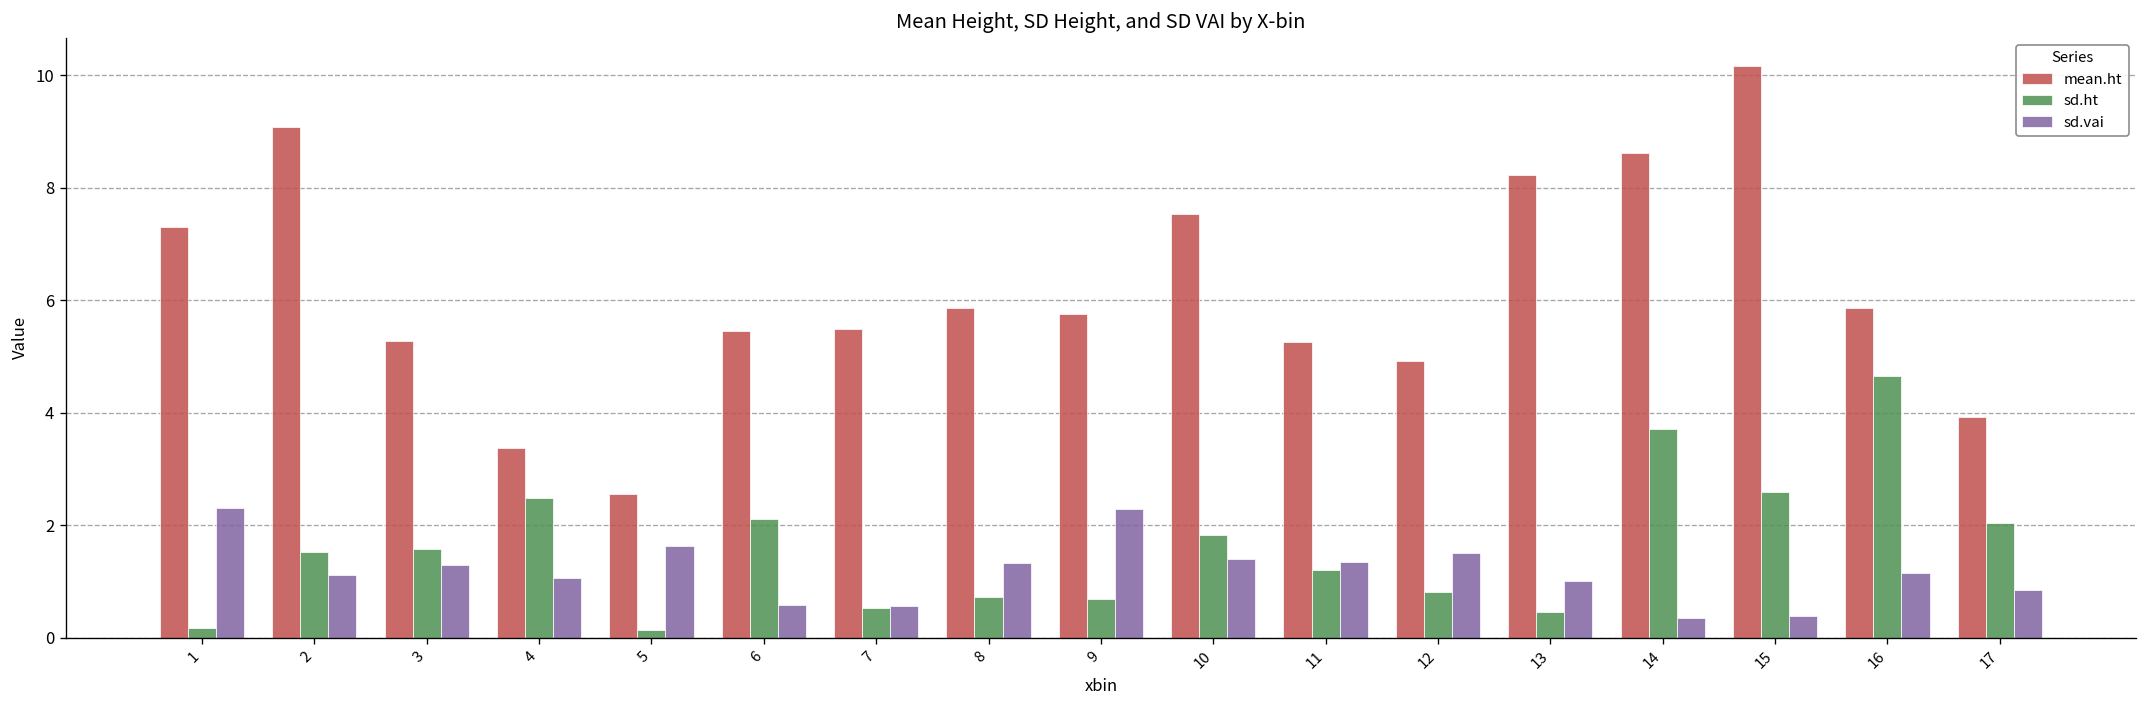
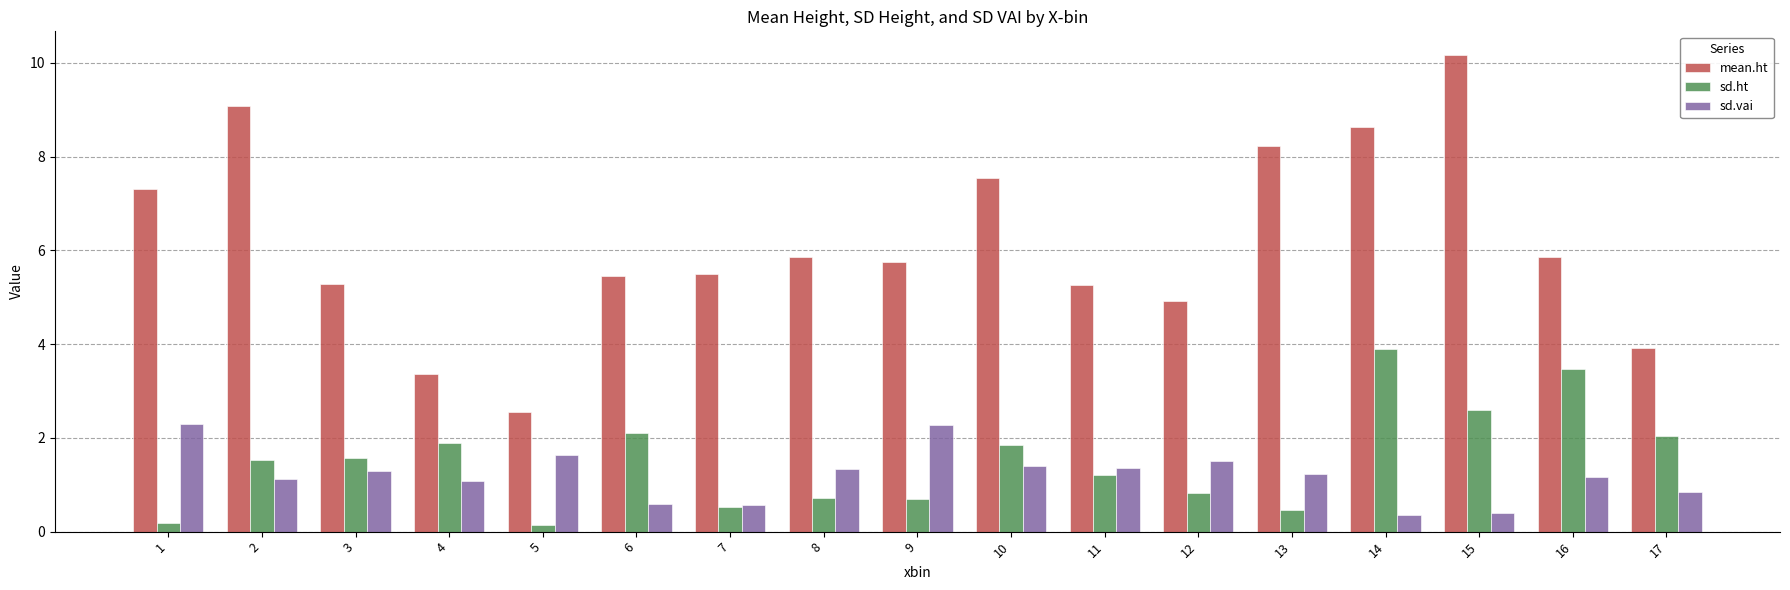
sd.ht, 4: 2.5 -> 1.9
sd.vai, 13: 1.0 -> 1.2
sd.ht, 14: 3.7 -> 3.9
sd.ht, 16: 4.7 -> 3.5
